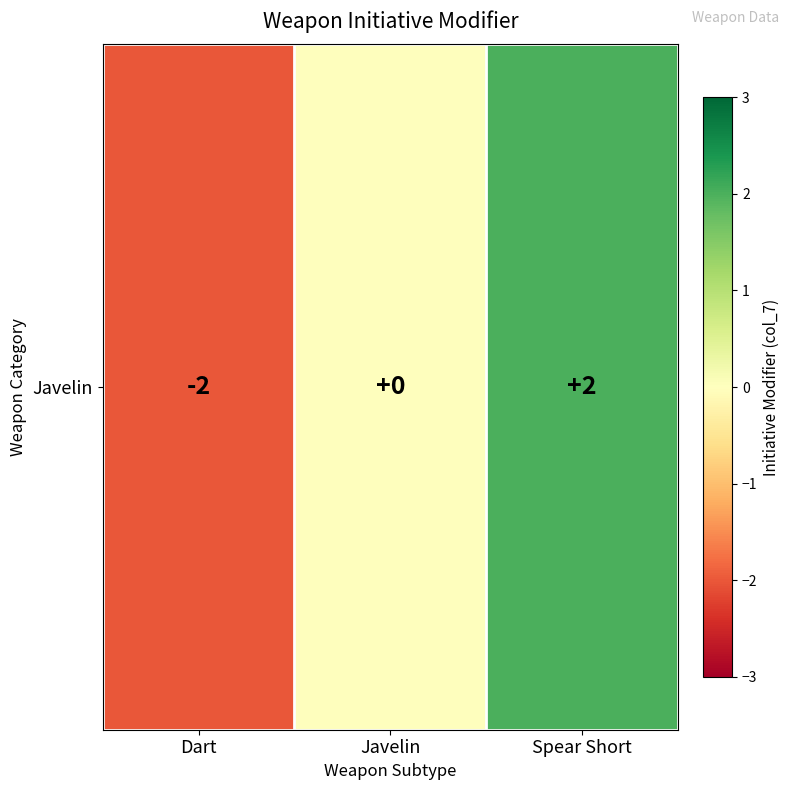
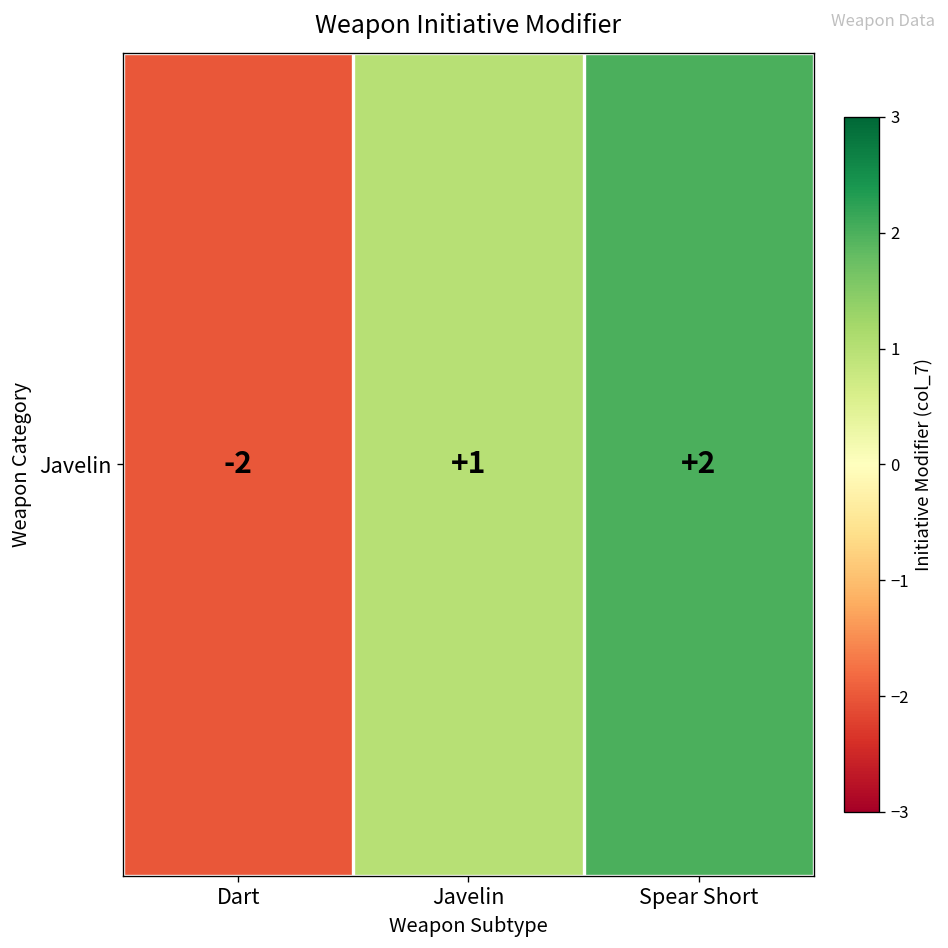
Javelin, Javelin: +0 -> +1
